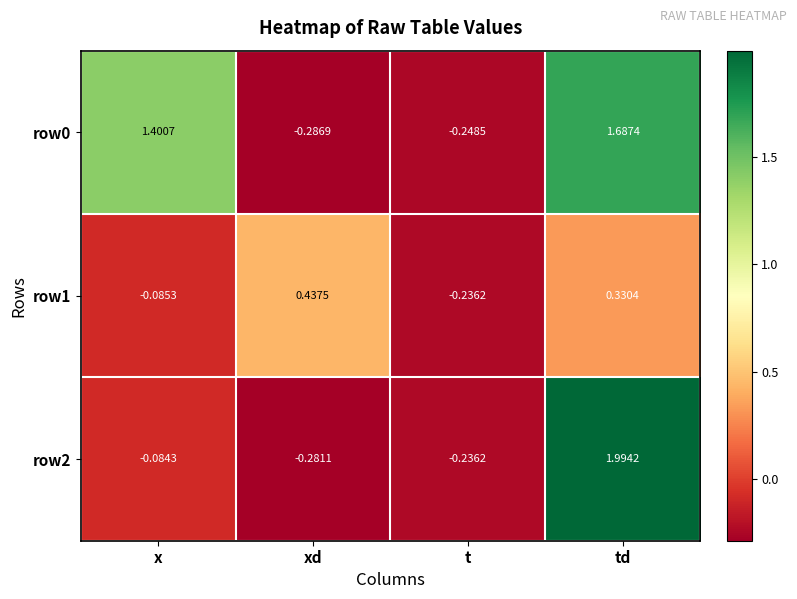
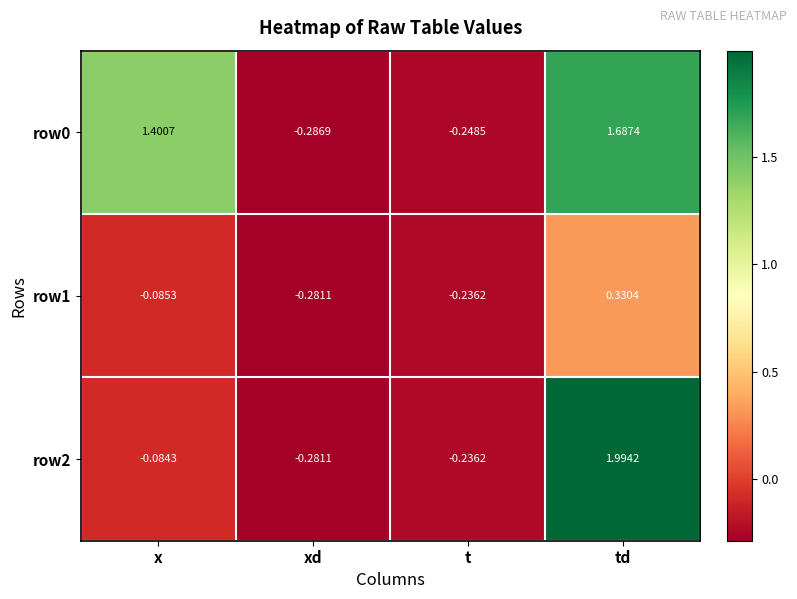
row1, xd: 0.4375 -> -0.2811
